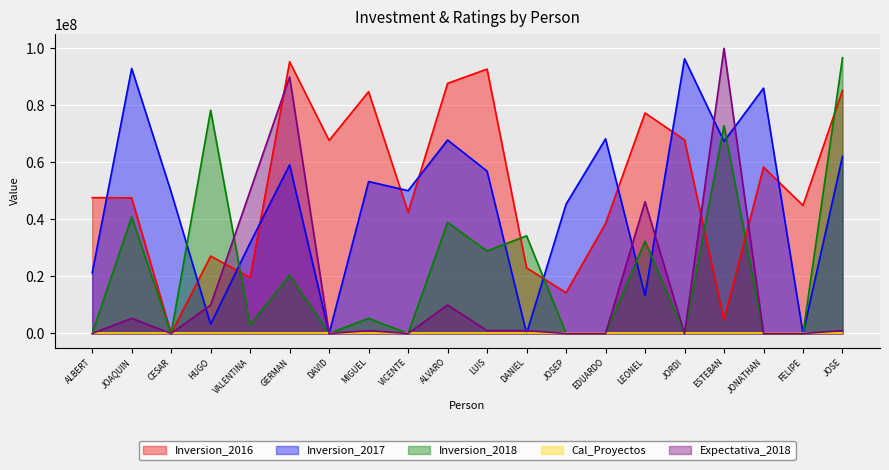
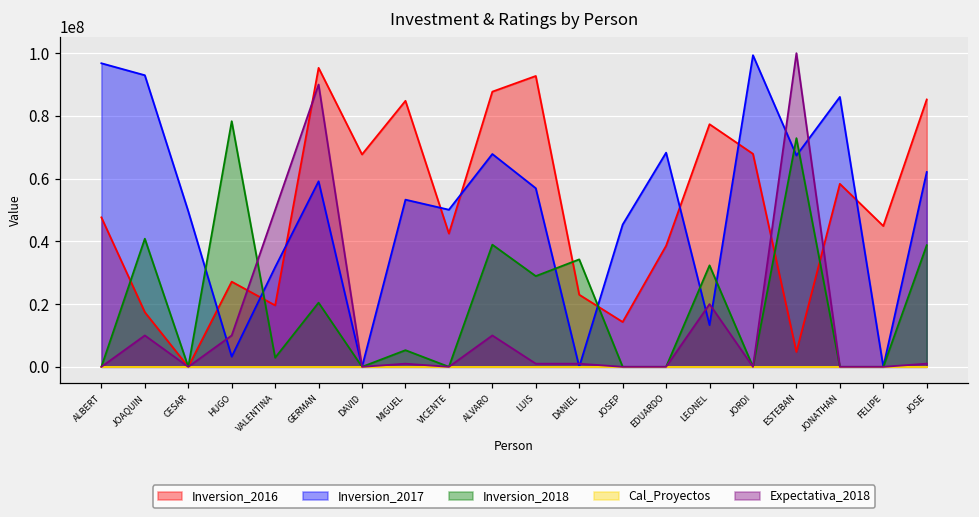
Inversion_2017, ALBERT: 21000000 -> 97000000
Inversion_2016, JOAQUIN: 48000000 -> 17000000
Expectativa_2018, JOAQUIN: 5000000 -> 10000000
Expectativa_2018, LEONEL: 46000000 -> 20000000
Inversion_2017, JORDI: 96000000 -> 99000000
Inversion_2018, JOSE: 97000000 -> 39000000
